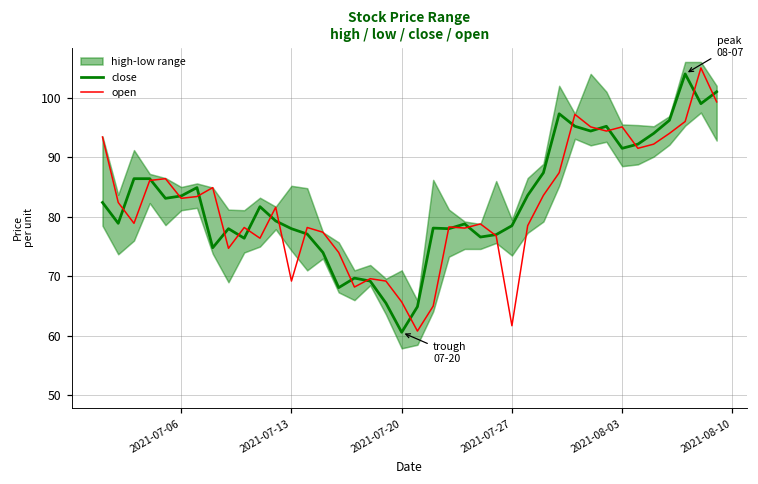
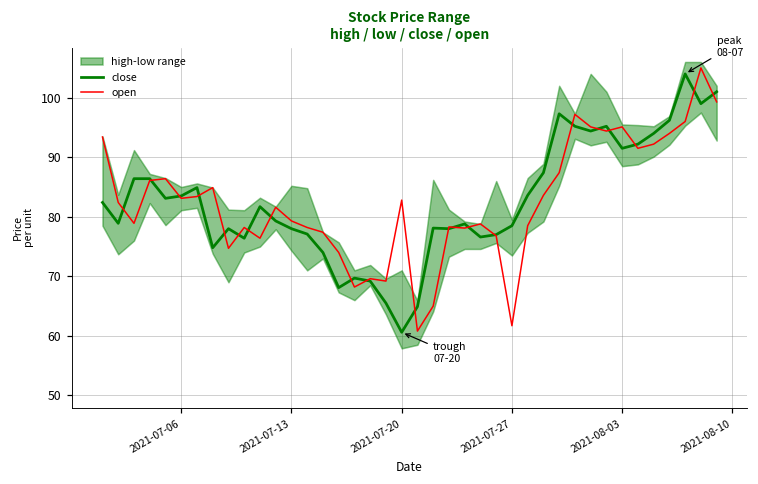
open, 2021-07-13: 69 -> 79
open, 2021-07-20: 66 -> 83
